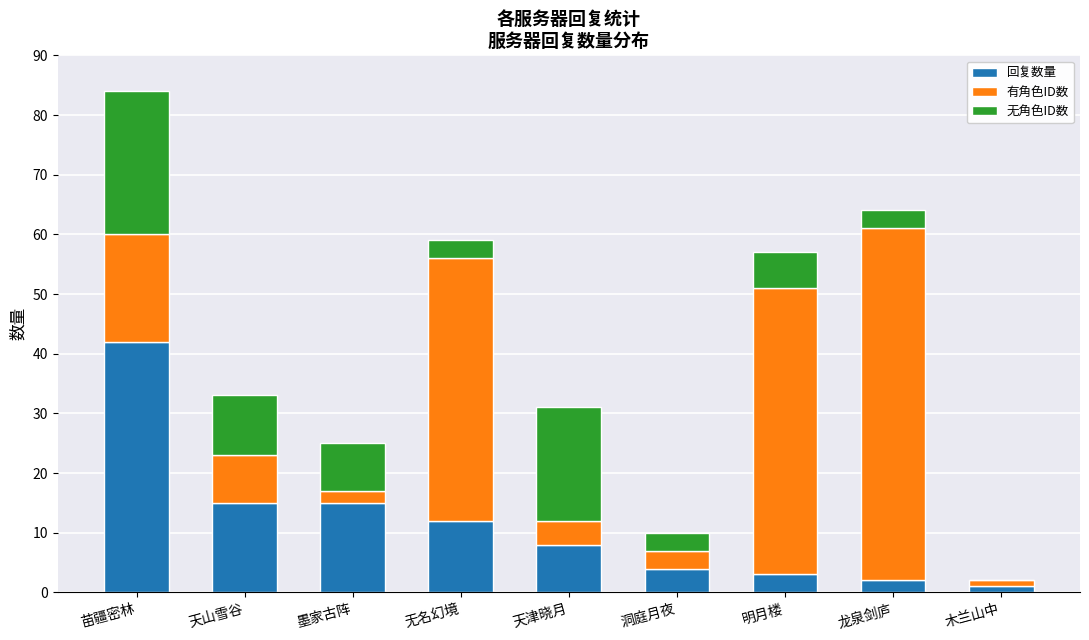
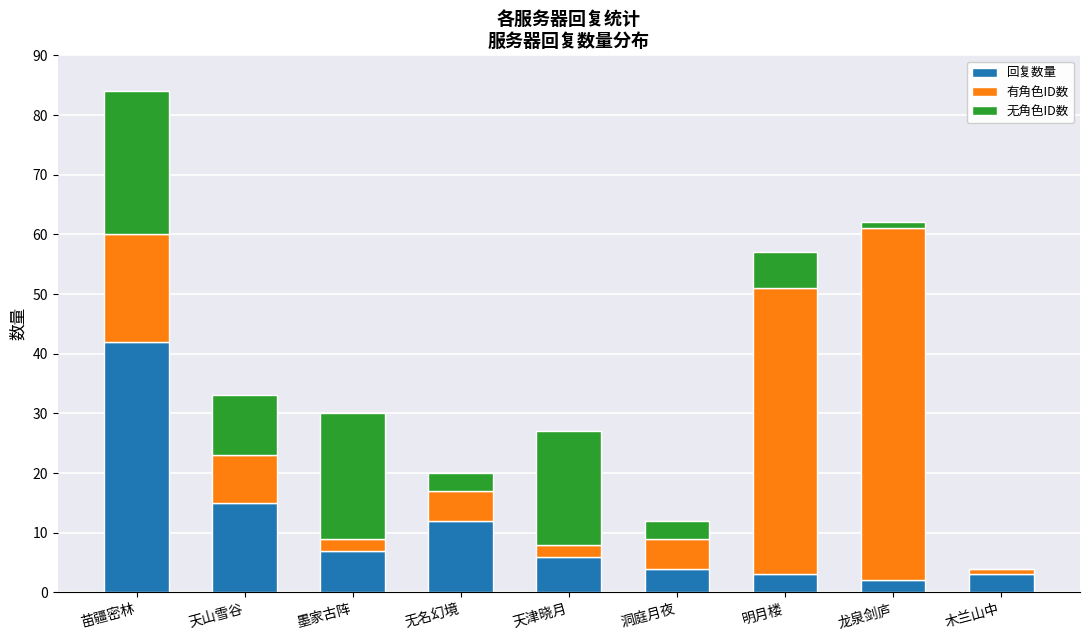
回复数量, 墨家古阵: 15 -> 7
无角色ID数, 墨家古阵: 8 -> 21
有角色ID数, 无名幻境: 44 -> 5
回复数量, 天津晓月: 8 -> 6
有角色ID数, 天津晓月: 4 -> 2
有角色ID数, 洞庭月夜: 3 -> 5
无角色ID数, 龙泉剑庐: 3 -> 1
回复数量, 木兰山中: 1 -> 3
